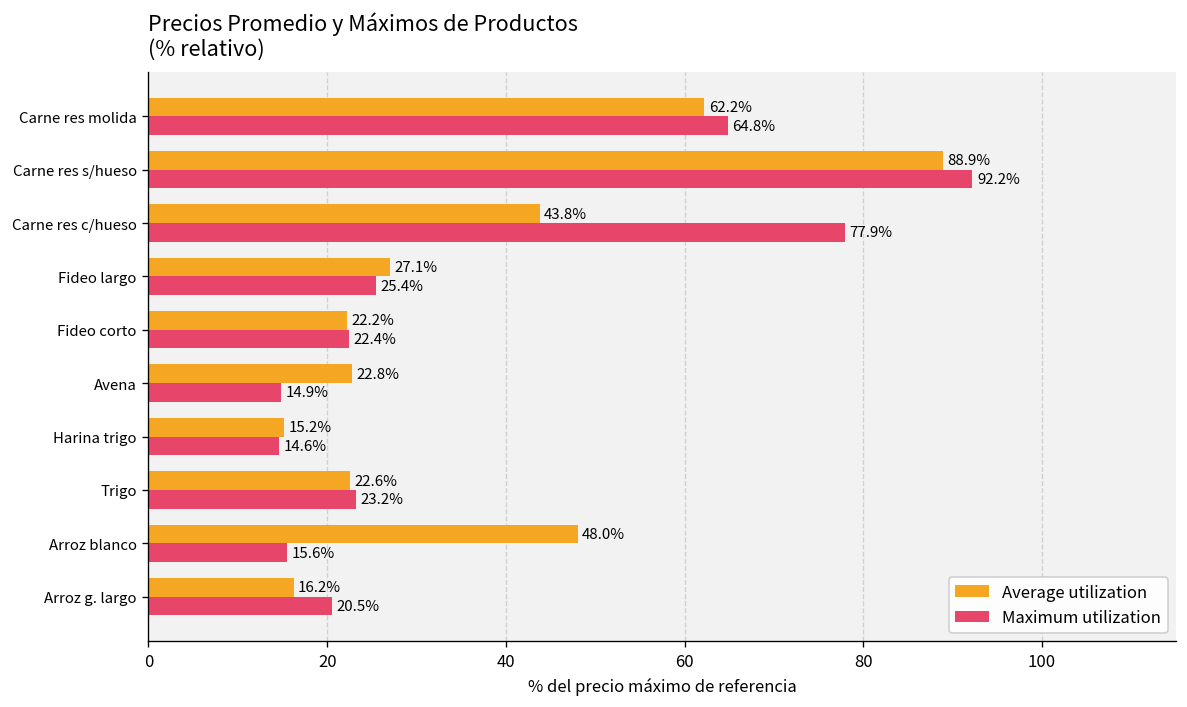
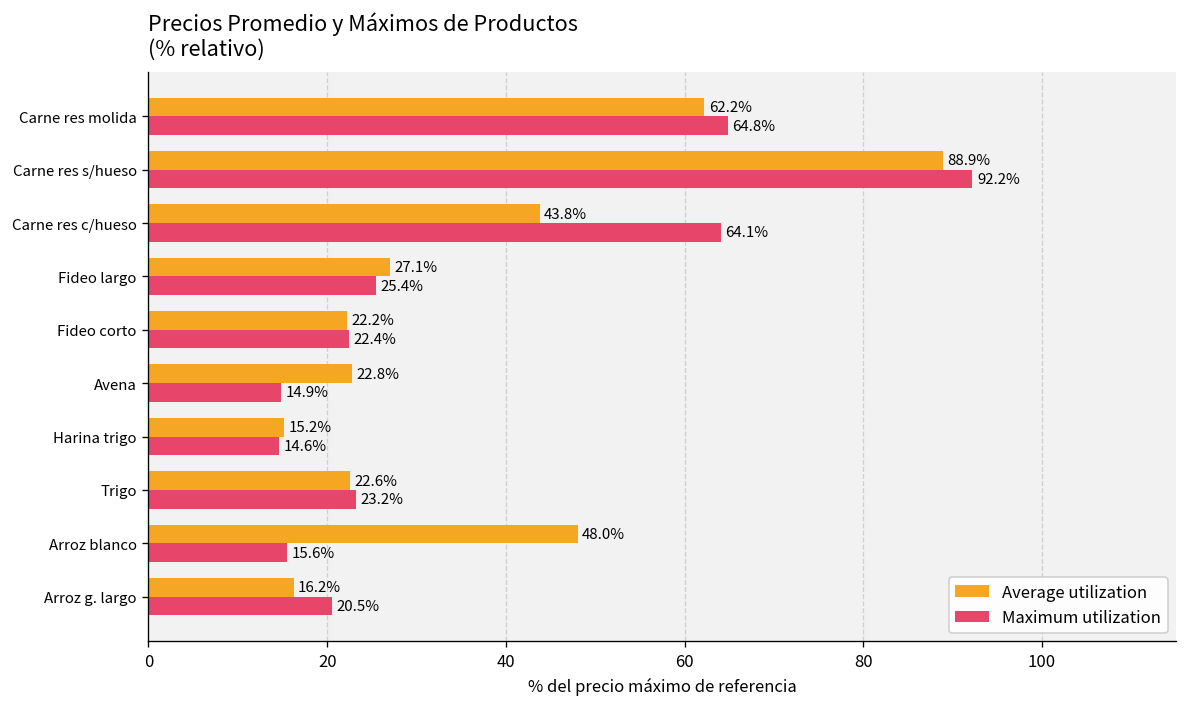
Maximum utilization, Carne res c/hueso: 77.9% -> 64.1%
